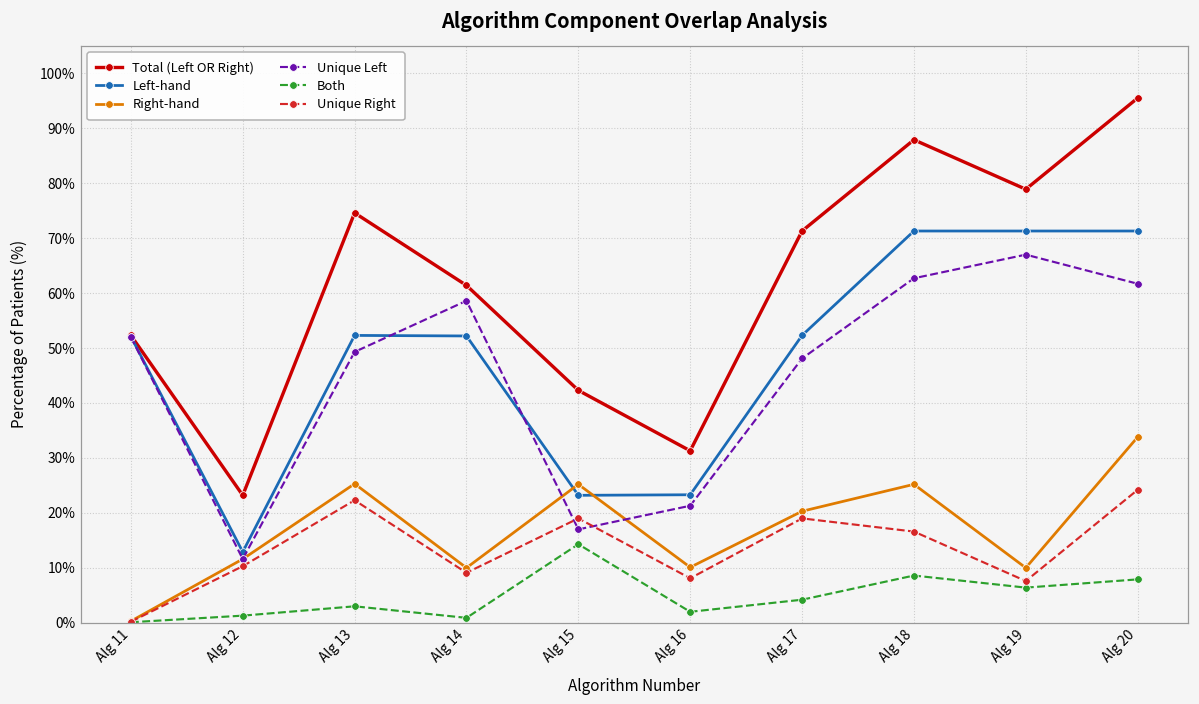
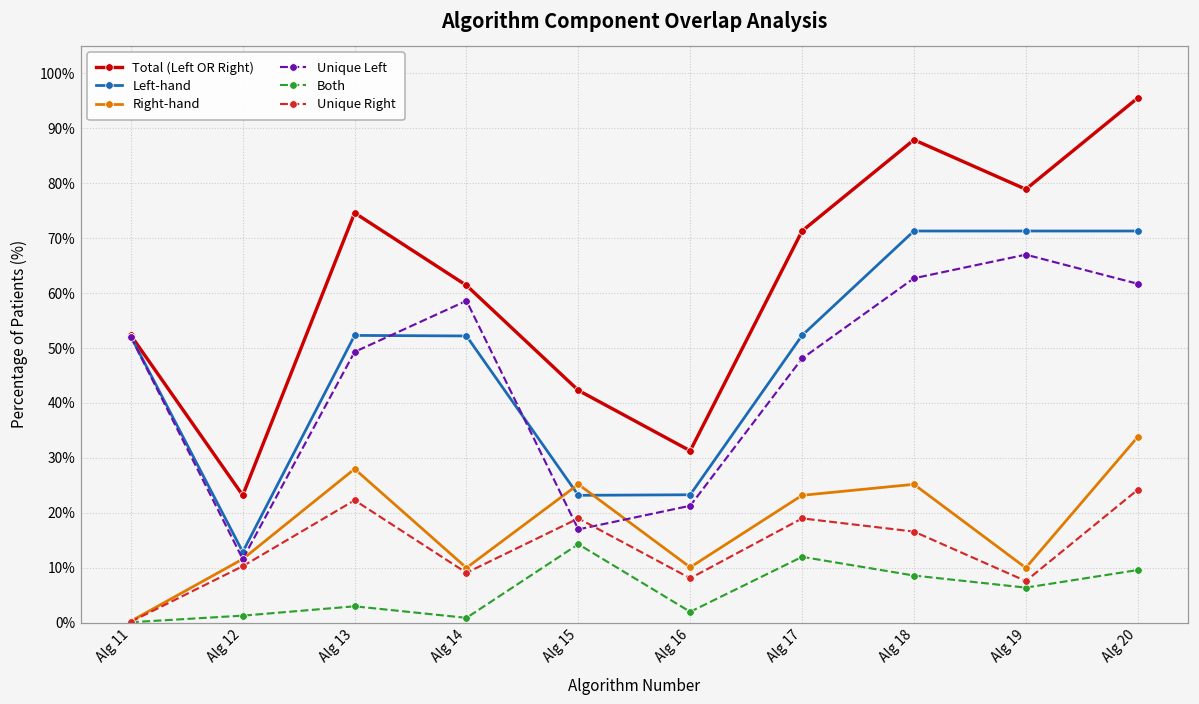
Right-hand, Alg 13: 25% -> 28%
Right-hand, Alg 17: 20% -> 23%
Both, Alg 17: 4% -> 12%
Both, Alg 20: 8% -> 10%
